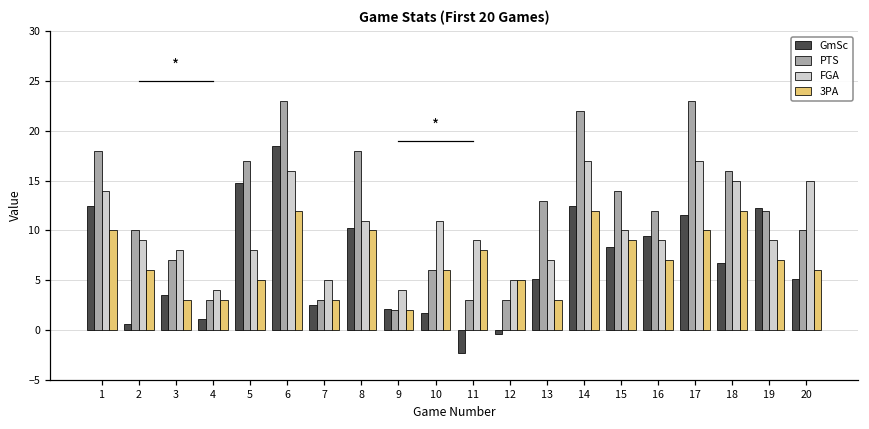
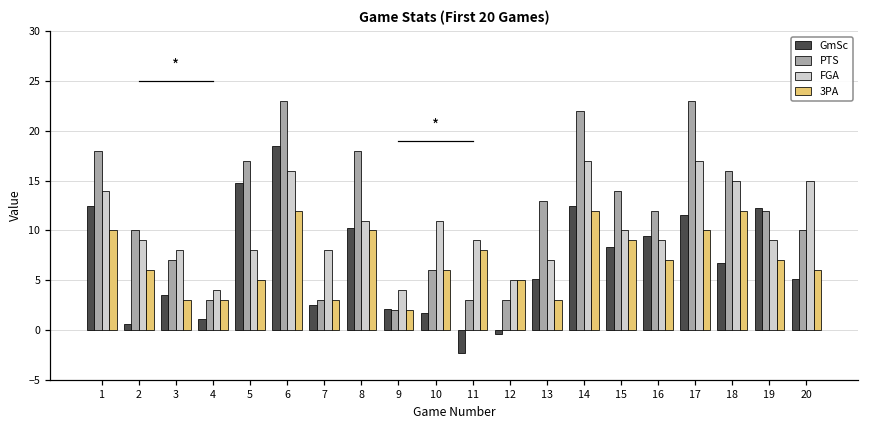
FGA, 7: 5 -> 8
